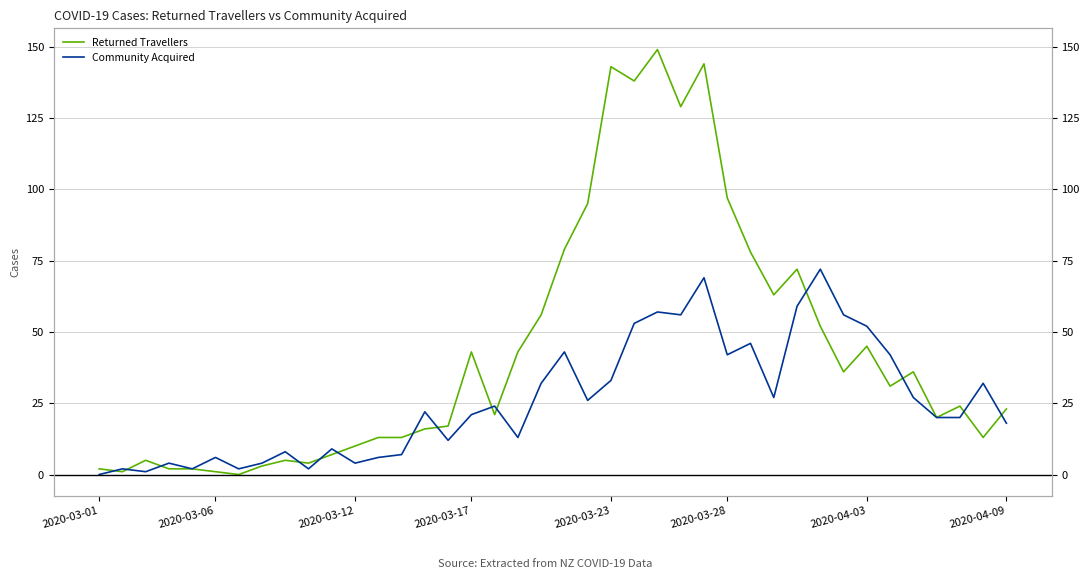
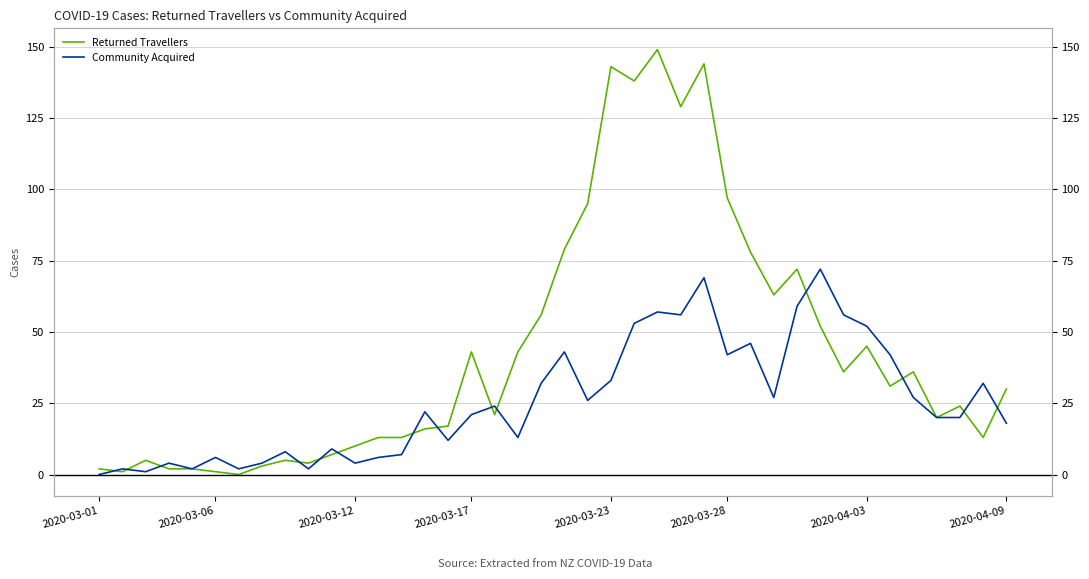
Returned Travellers, 2020-04-09: 23 -> 30
